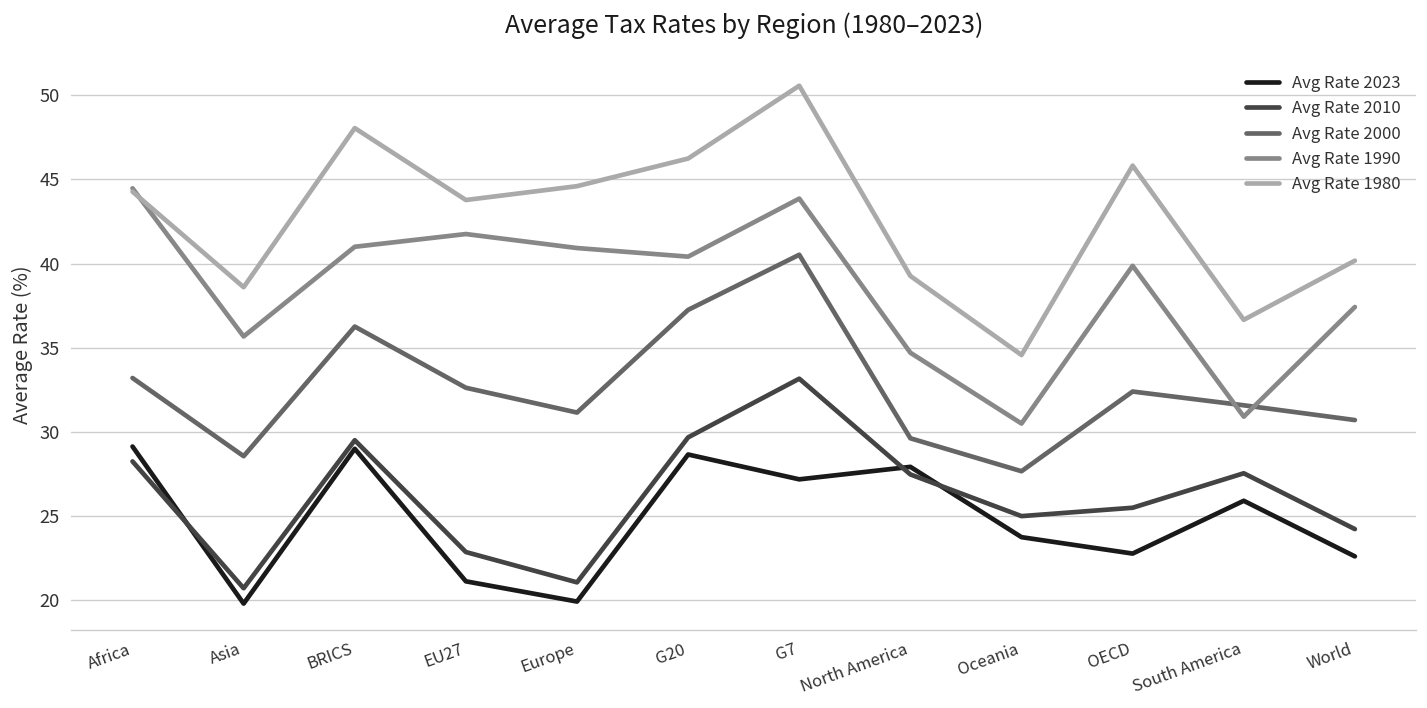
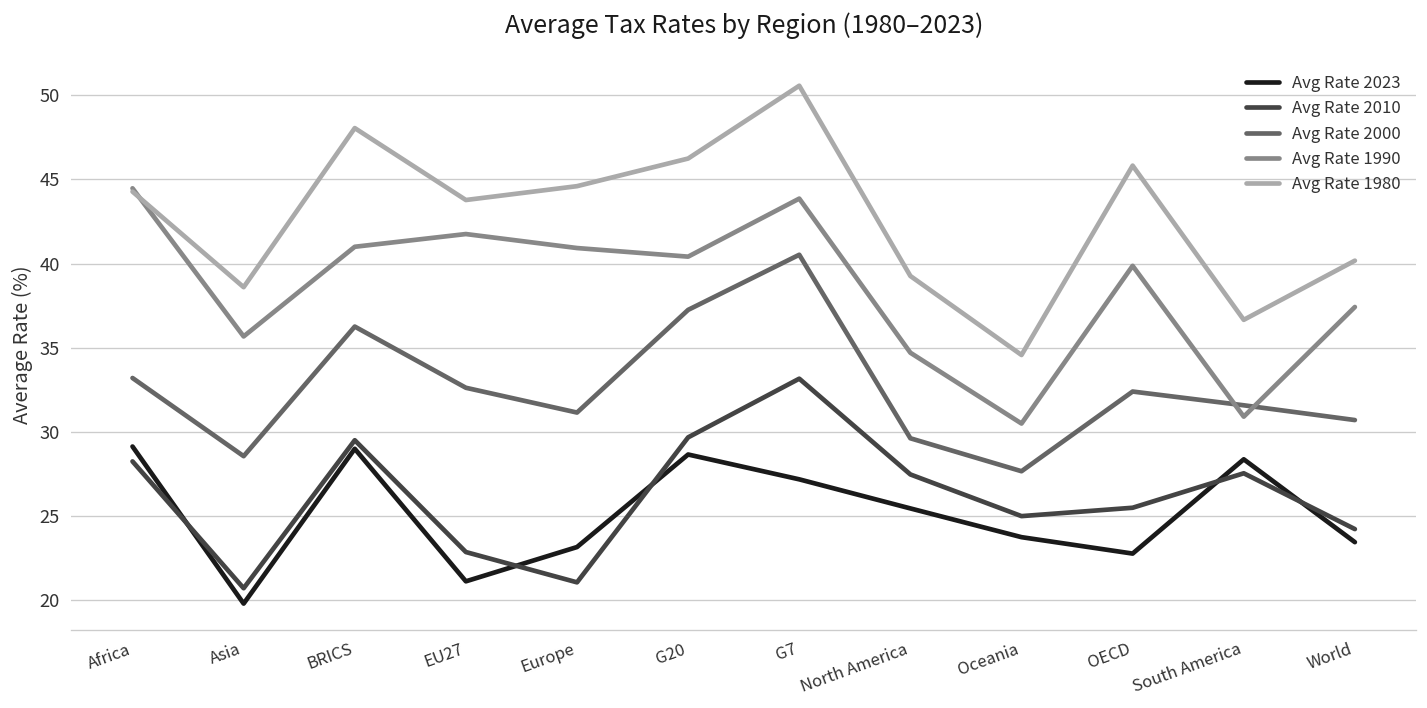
Avg Rate 2023, Europe: 19.9 -> 23.2
Avg Rate 2023, North America: 27.9 -> 25.5
Avg Rate 2023, South America: 25.9 -> 28.4
Avg Rate 2023, World: 22.6 -> 23.5
